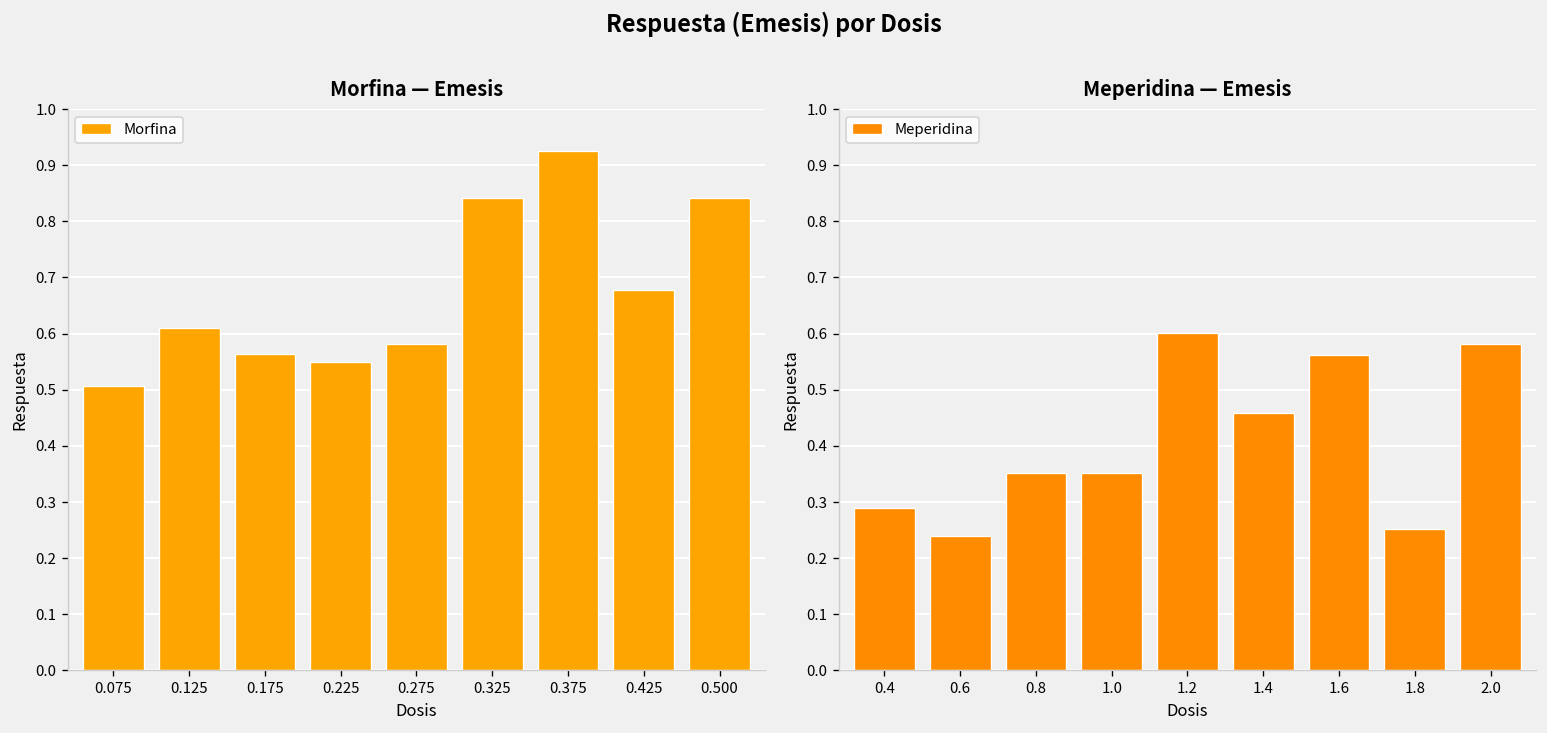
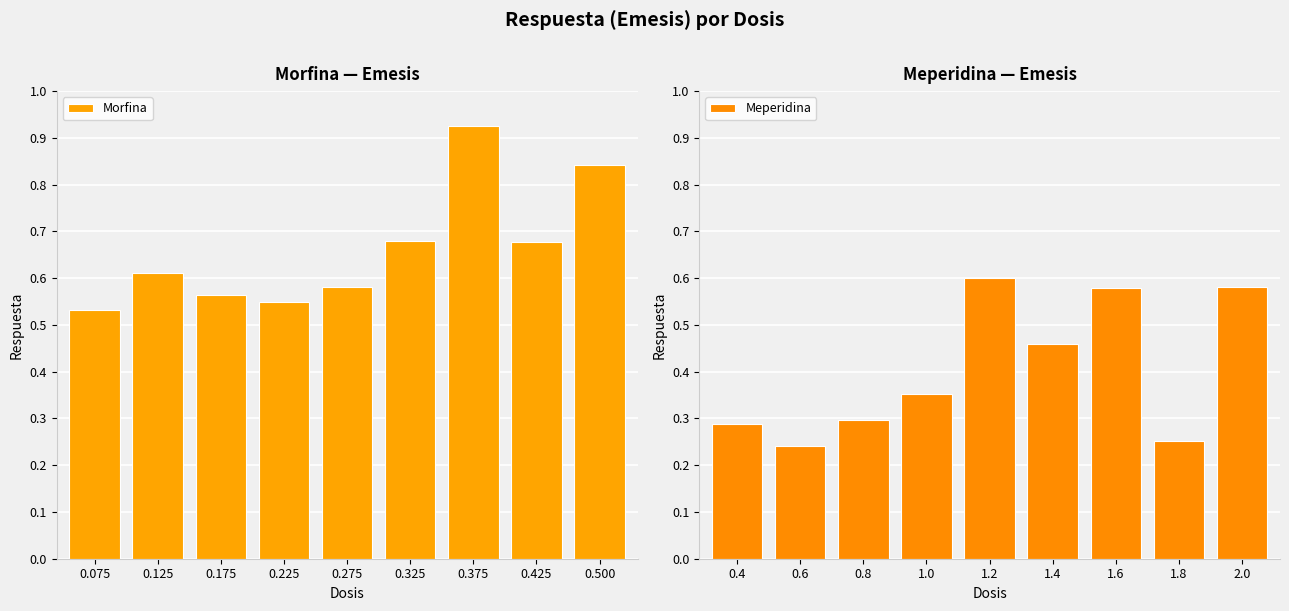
Morfina — Emesis, 0.075: 0.51 -> 0.53
Morfina — Emesis, 0.325: 0.84 -> 0.68
Meperidina — Emesis, 0.8: 0.35 -> 0.30
Meperidina — Emesis, 1.6: 0.56 -> 0.58
